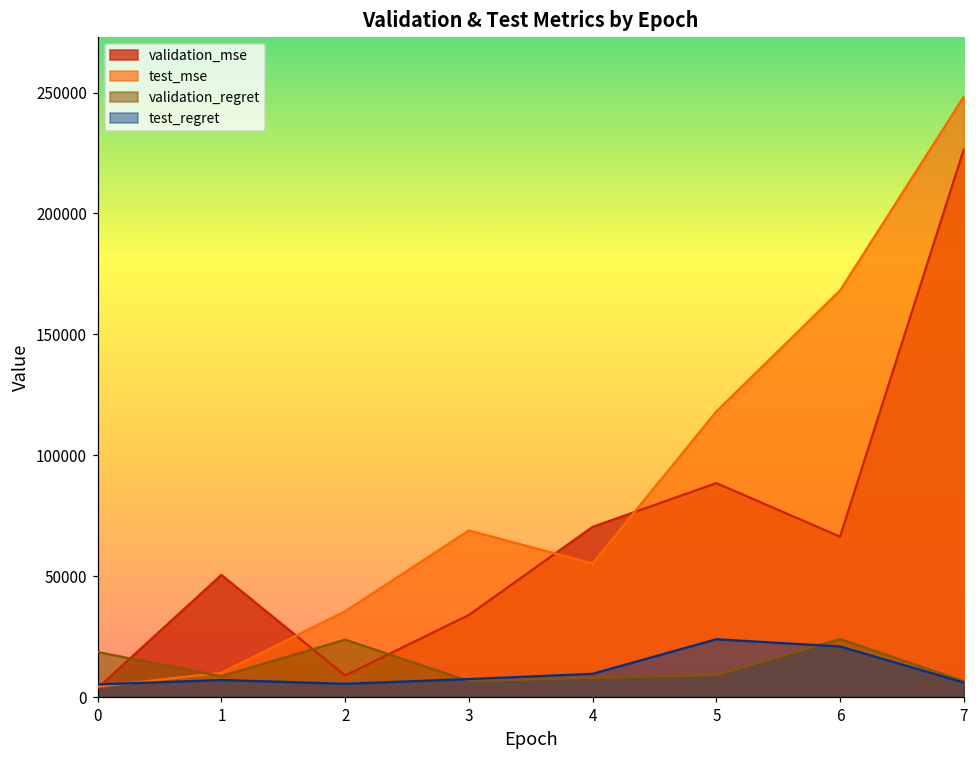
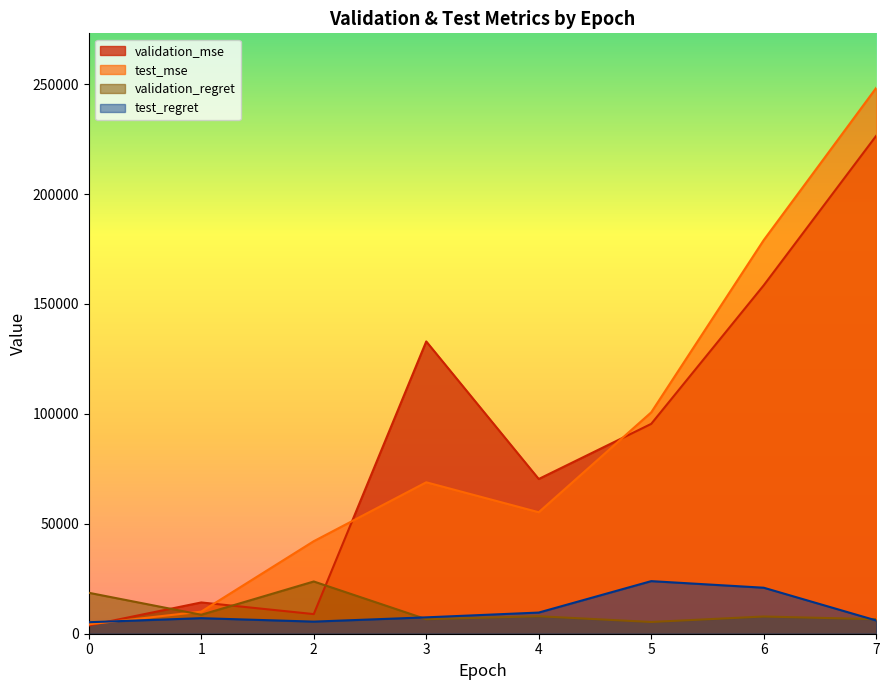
validation_mse, 1: 51000 -> 14000
test_mse, 2: 35000 -> 42000
validation_mse, 3: 34000 -> 133000
validation_mse, 5: 88000 -> 95000
test_mse, 5: 118000 -> 101000
validation_regret, 5: 9000 -> 5000
validation_mse, 6: 66000 -> 158000
test_mse, 6: 168000 -> 179000
validation_regret, 6: 24000 -> 8000
